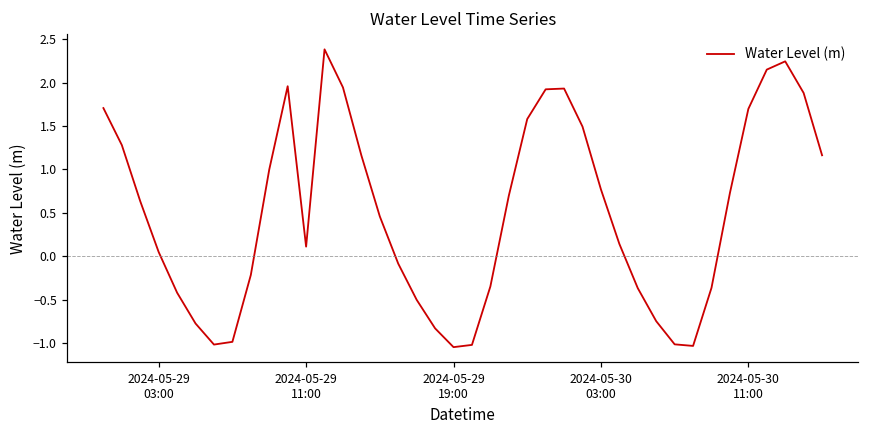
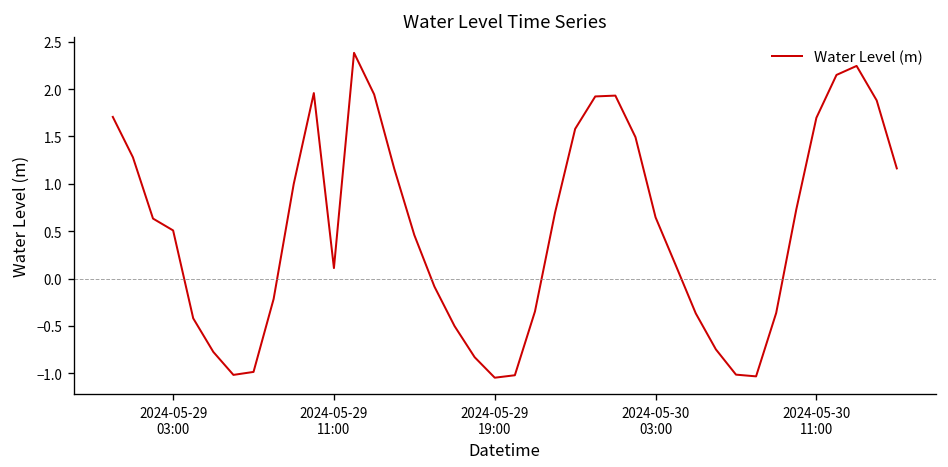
2024-05-29 03:00: 0.0 -> 0.5
2024-05-30 03:00: 0.8 -> 0.6
